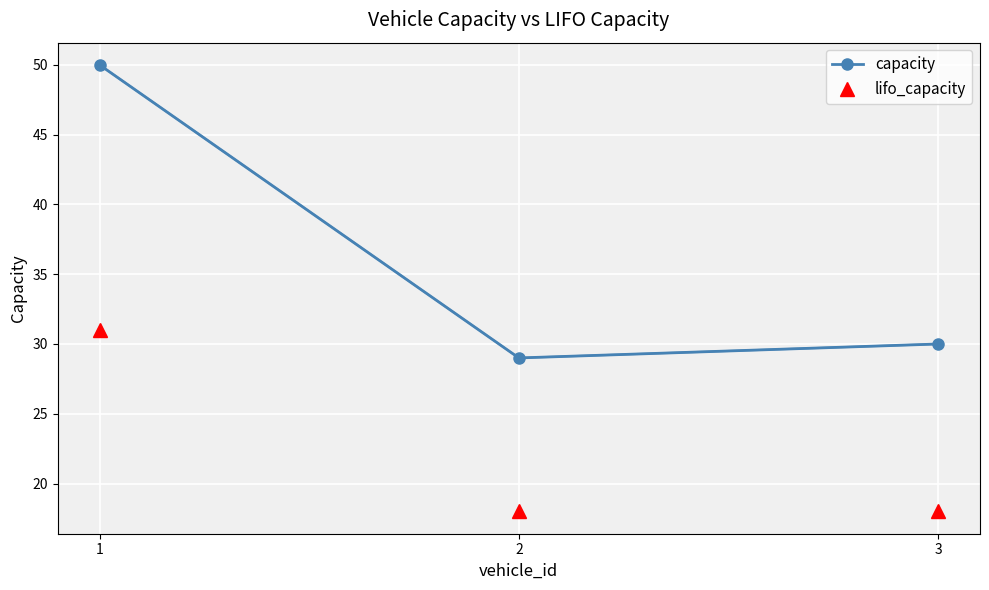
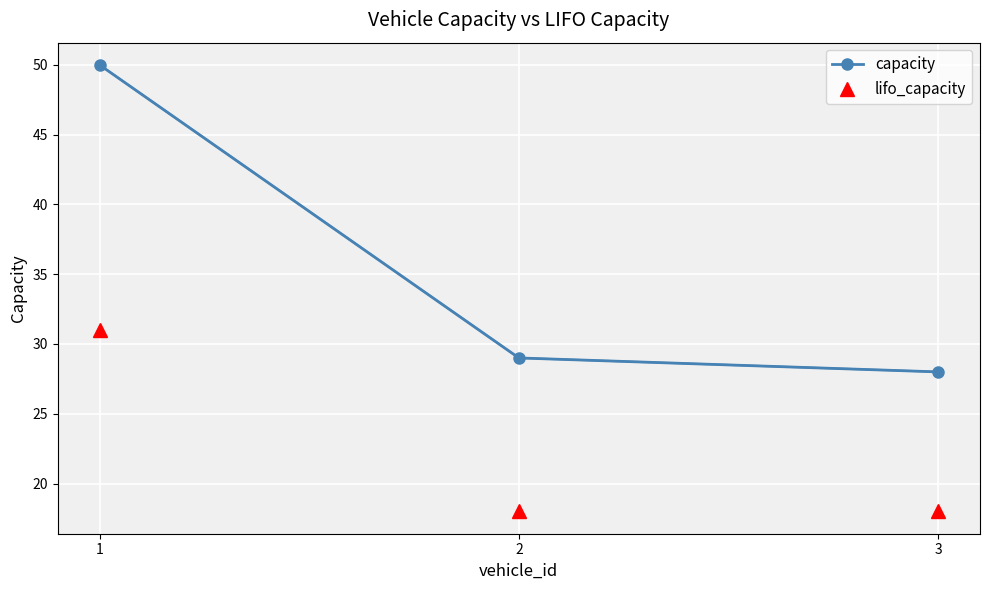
capacity, 3: 30 -> 28
